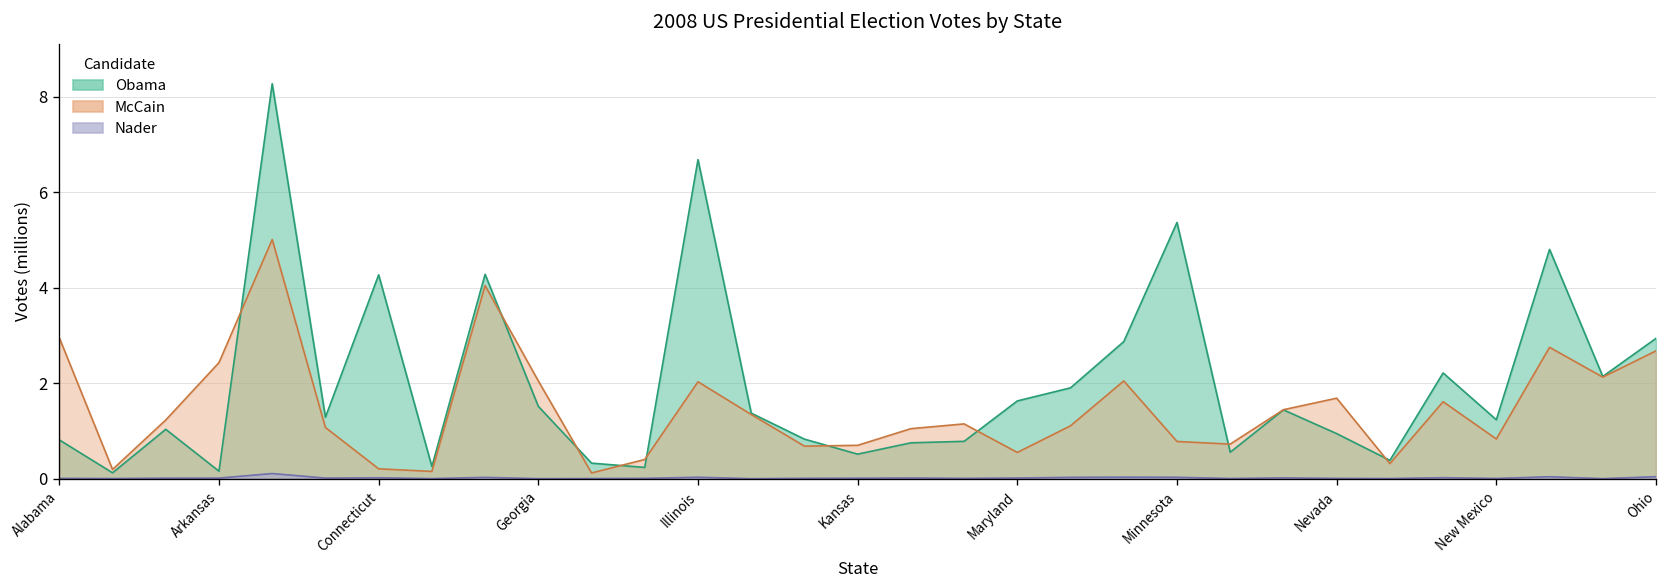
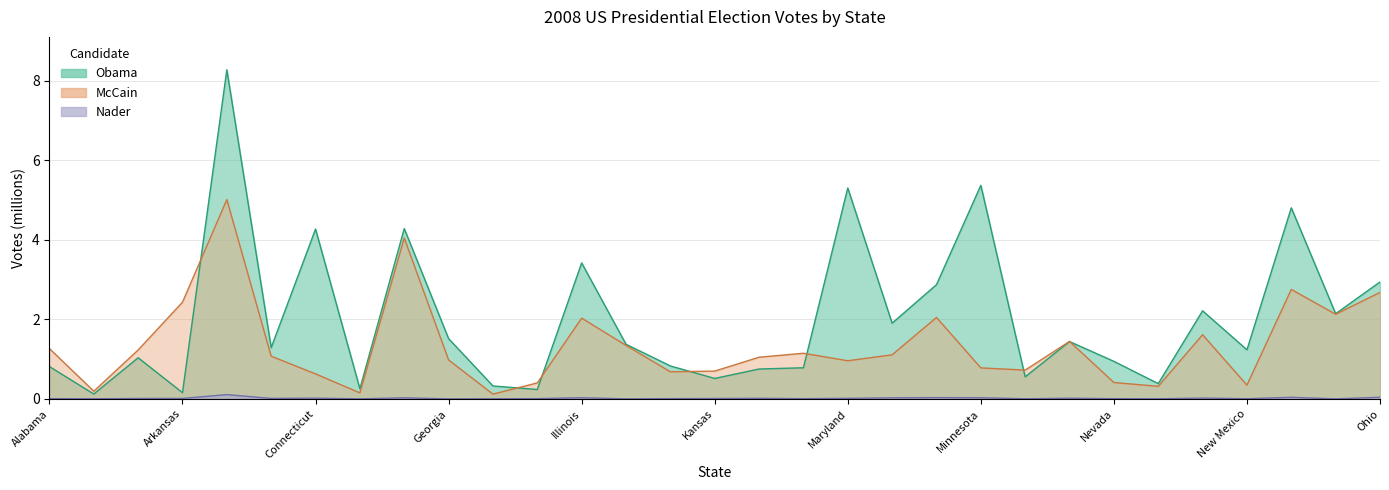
McCain, Alabama: 3.0 -> 1.3
McCain, Connecticut: 0.2 -> 0.6
McCain, Georgia: 2.0 -> 1.0
Obama, Illinois: 6.7 -> 3.4
Obama, Maryland: 1.6 -> 5.3
McCain, Maryland: 0.6 -> 1.0
McCain, Nevada: 1.7 -> 0.4
McCain, New Mexico: 0.8 -> 0.3
